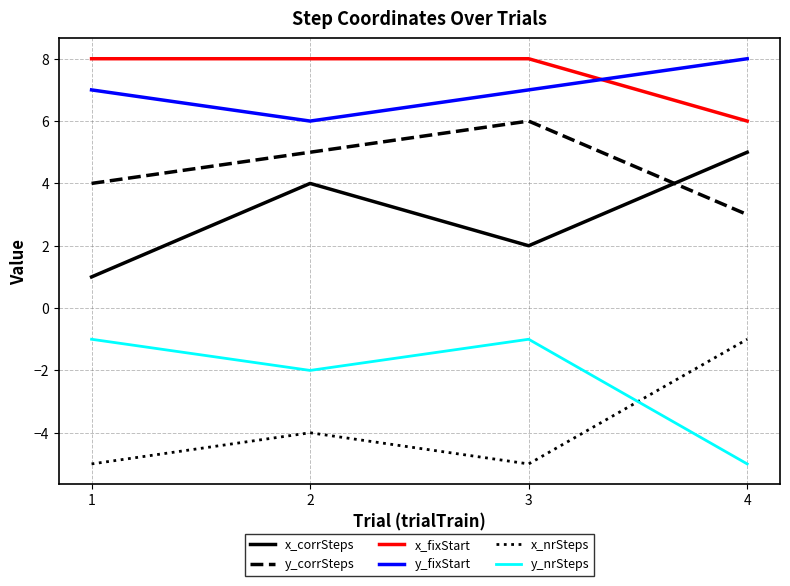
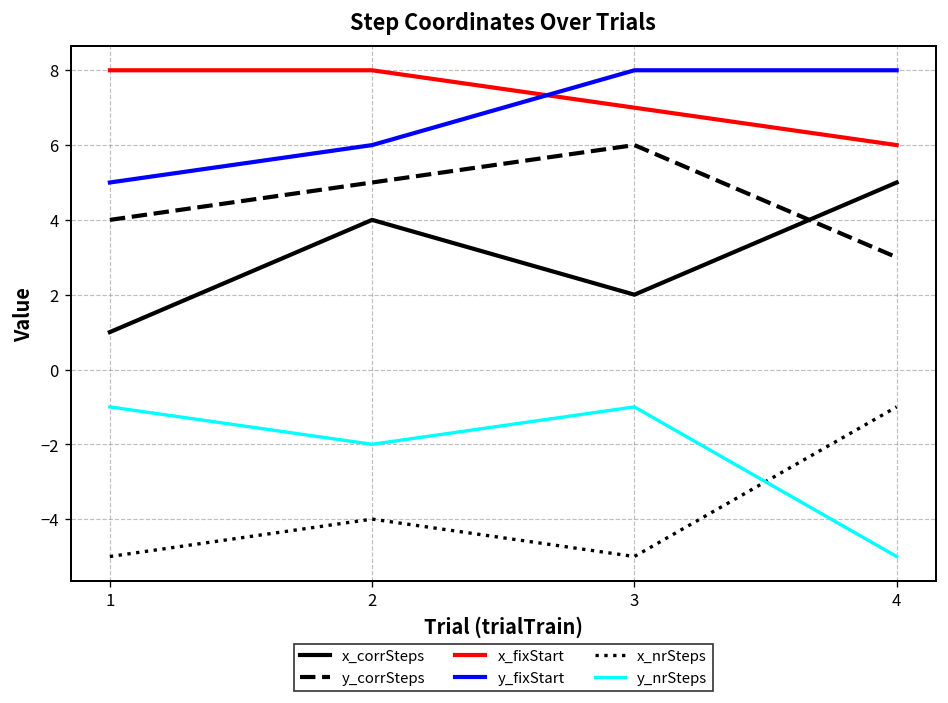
y_fixStart, 1: 7 -> 5
x_fixStart, 3: 8 -> 7
y_fixStart, 3: 7 -> 8
